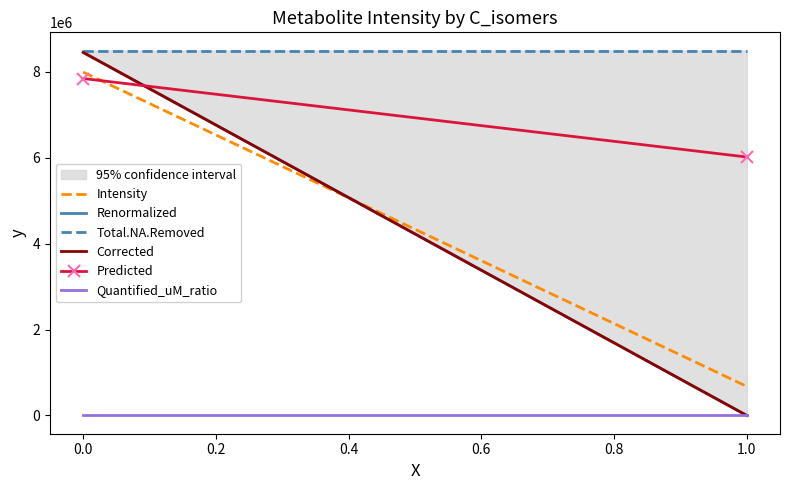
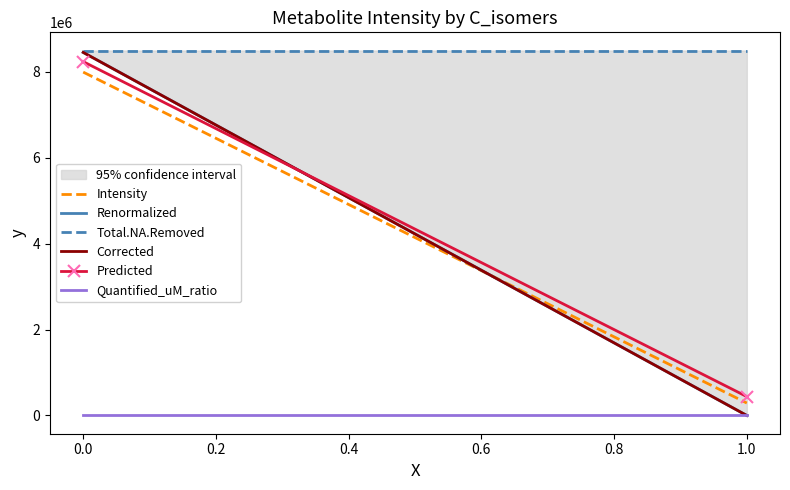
Predicted, 0.0: 7800000 -> 8200000
Intensity, 1.0: 700000 -> 300000
Predicted, 1.0: 6000000 -> 400000
